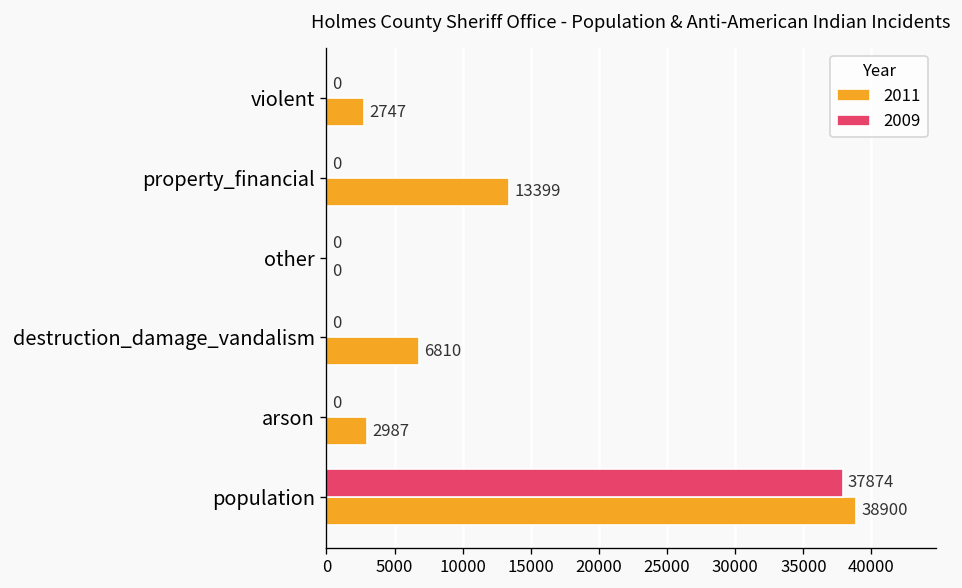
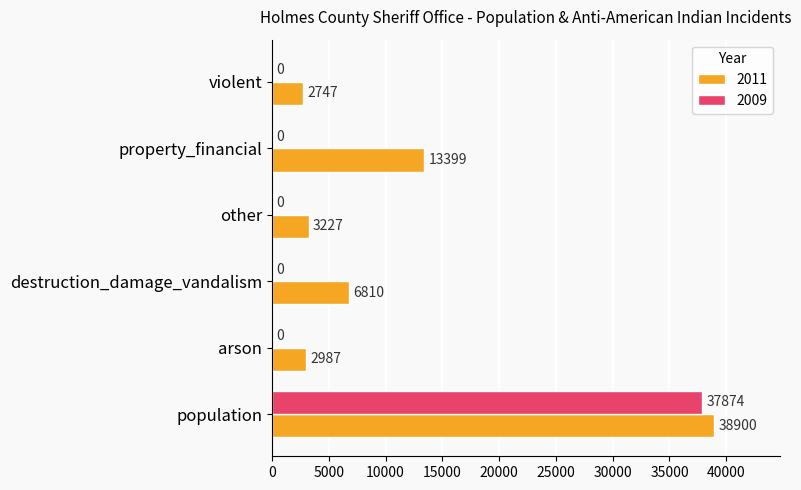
2011, other: 0 -> 3227
